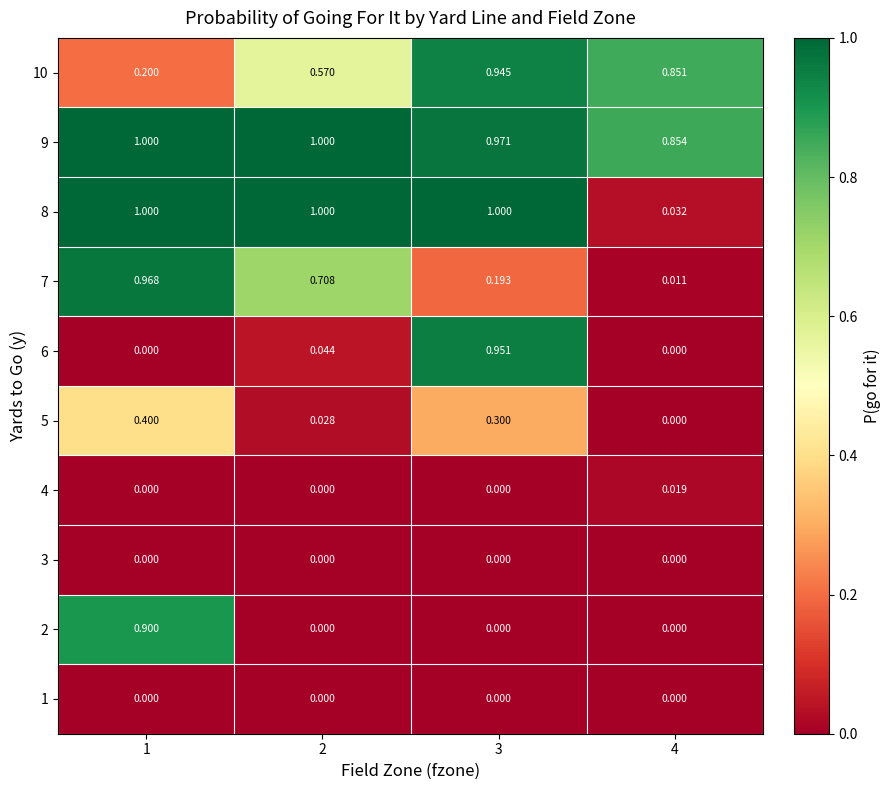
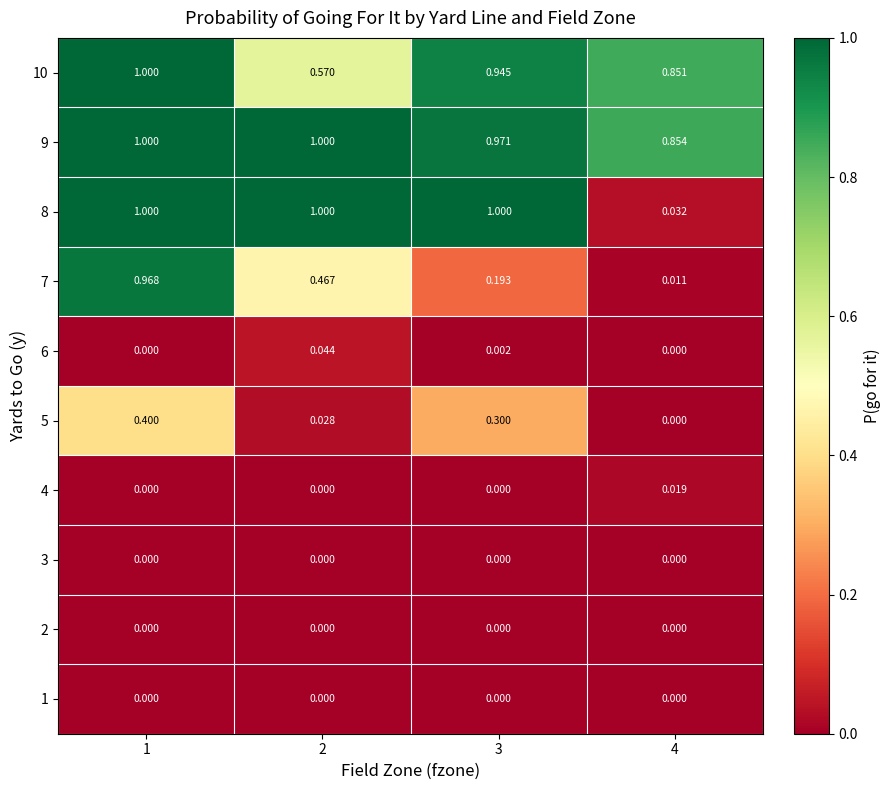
10, 1: 0.200 -> 1.000
7, 2: 0.708 -> 0.467
6, 3: 0.951 -> 0.002
2, 1: 0.900 -> 0.000
